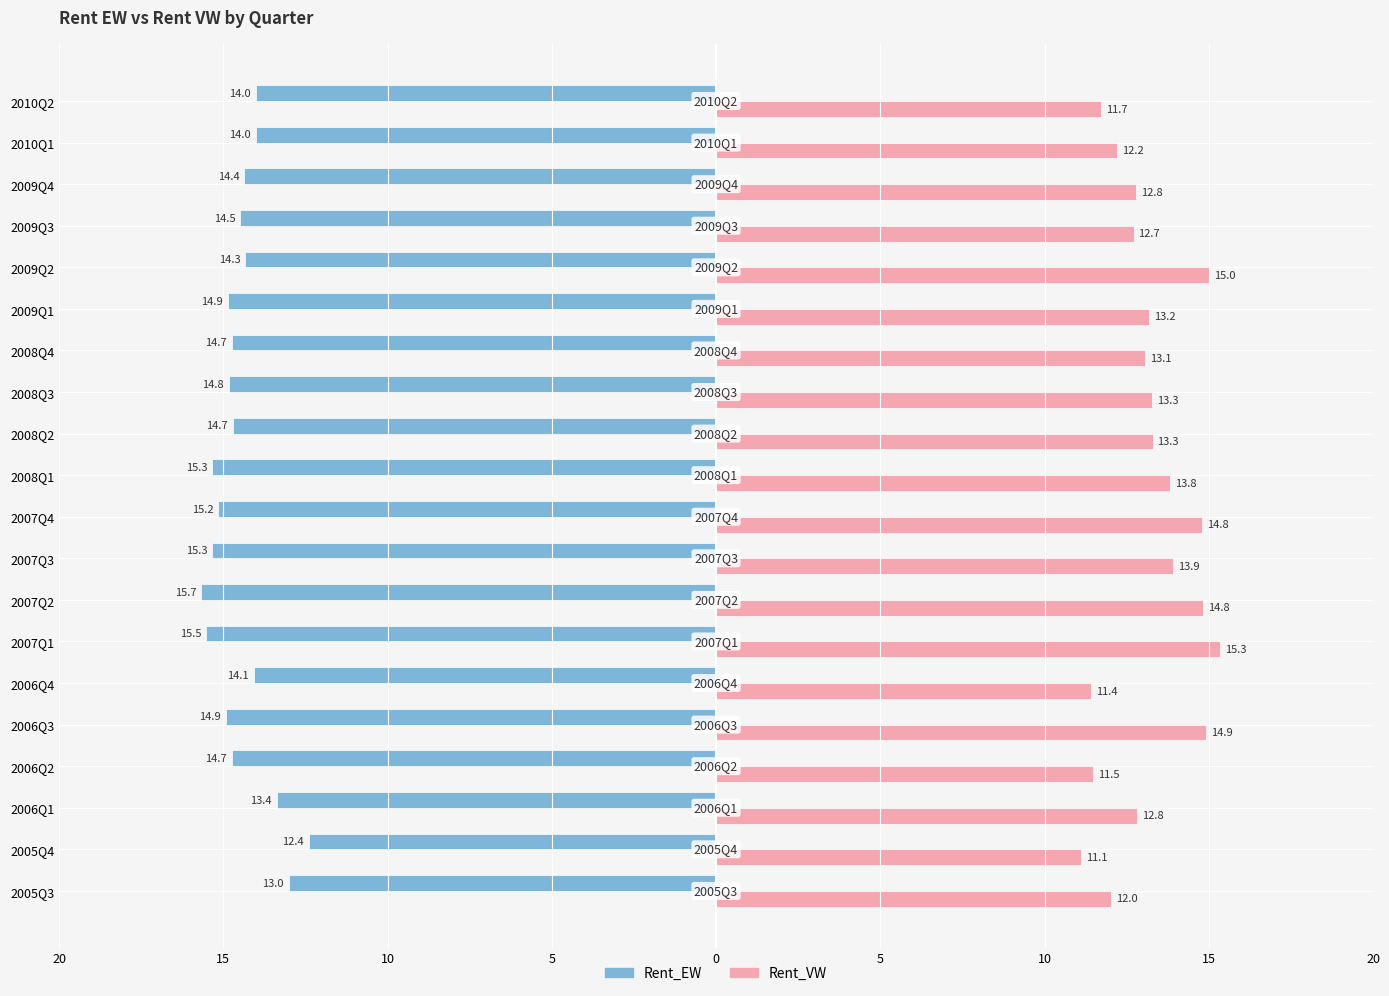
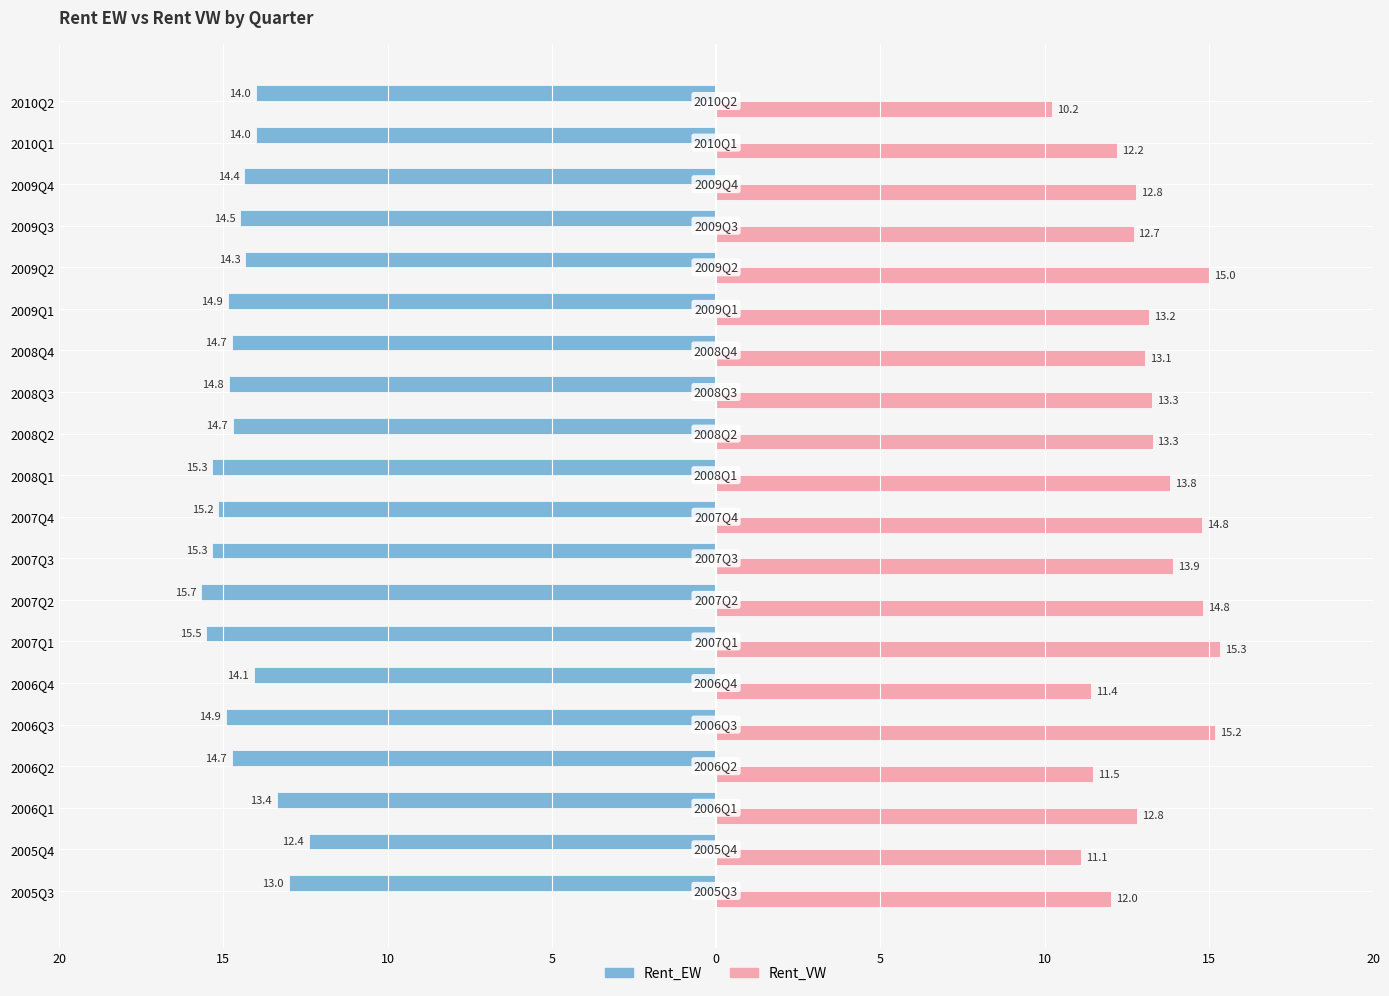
Rent_VW, 2010Q2: 11.7 -> 10.2
Rent_VW, 2006Q3: 14.9 -> 15.2
